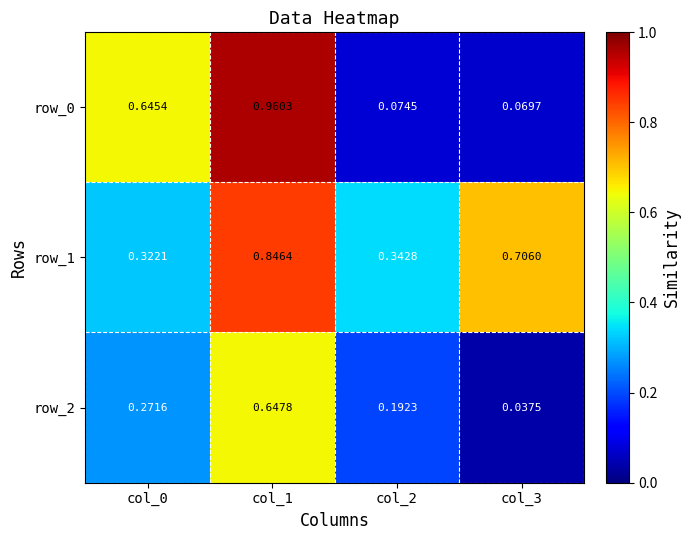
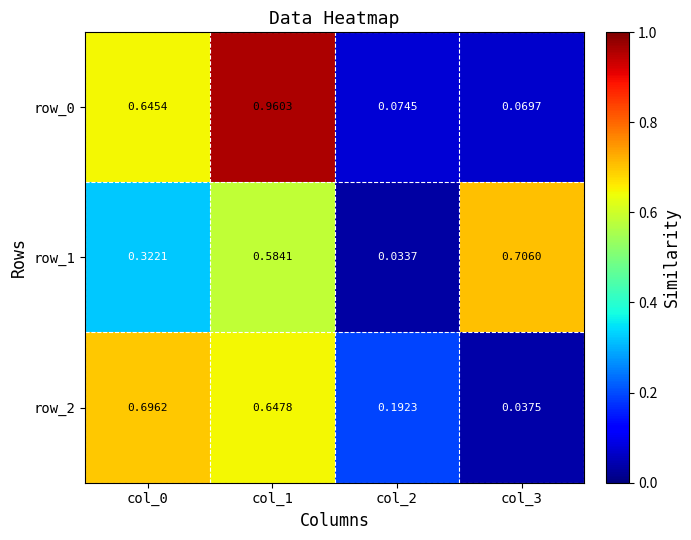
row_1, col_1: 0.8464 -> 0.5841
row_1, col_2: 0.3428 -> 0.0337
row_2, col_0: 0.2716 -> 0.6962
